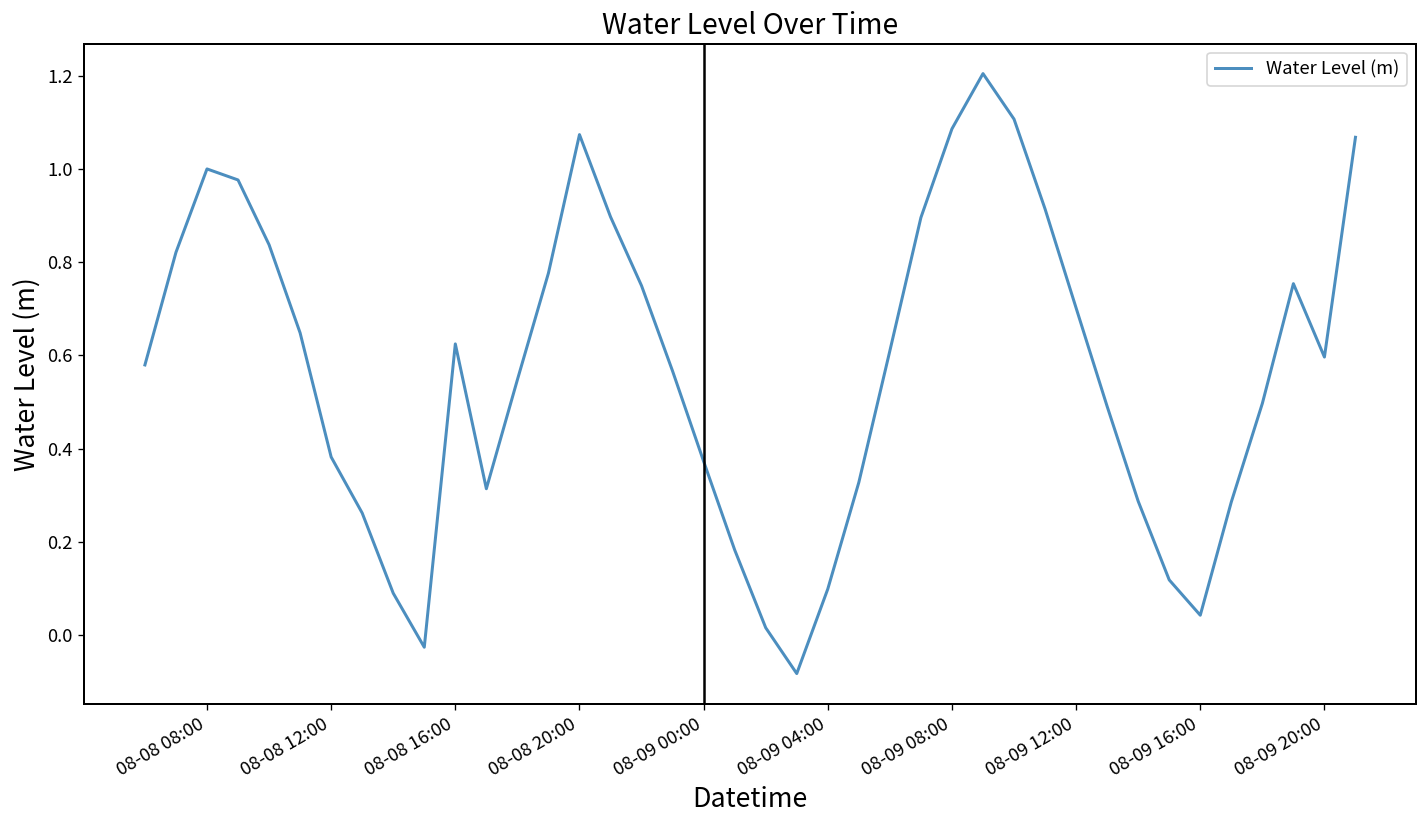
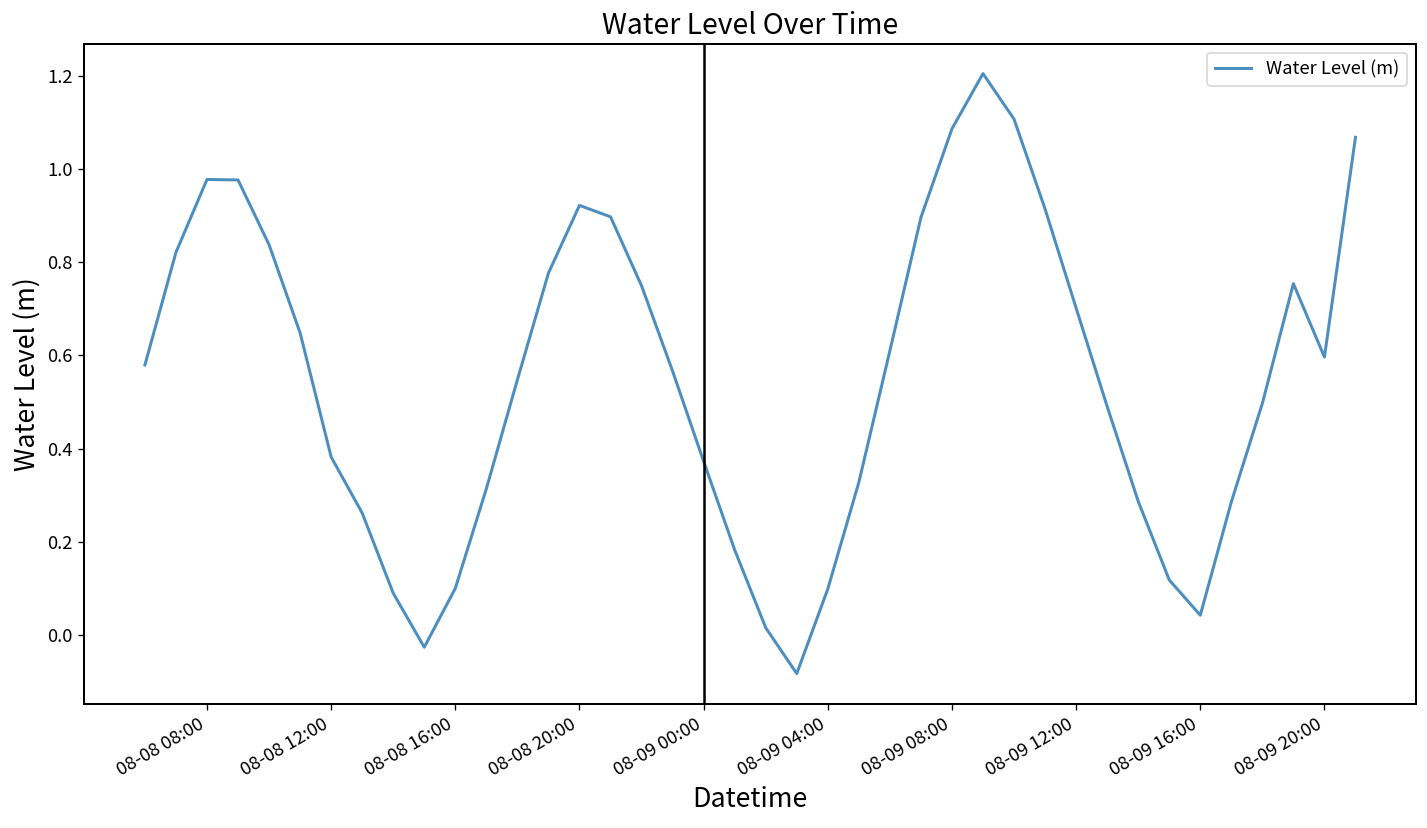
08-08 08:00: 1.00 -> 0.98
08-08 16:00: 0.62 -> 0.10
08-08 20:00: 1.07 -> 0.92
